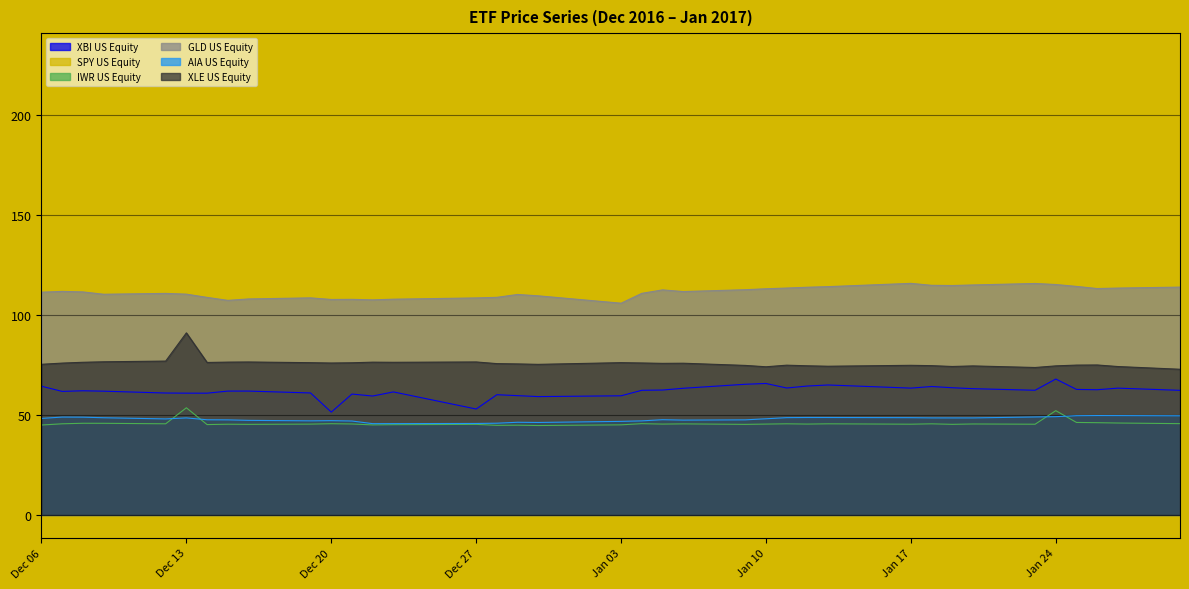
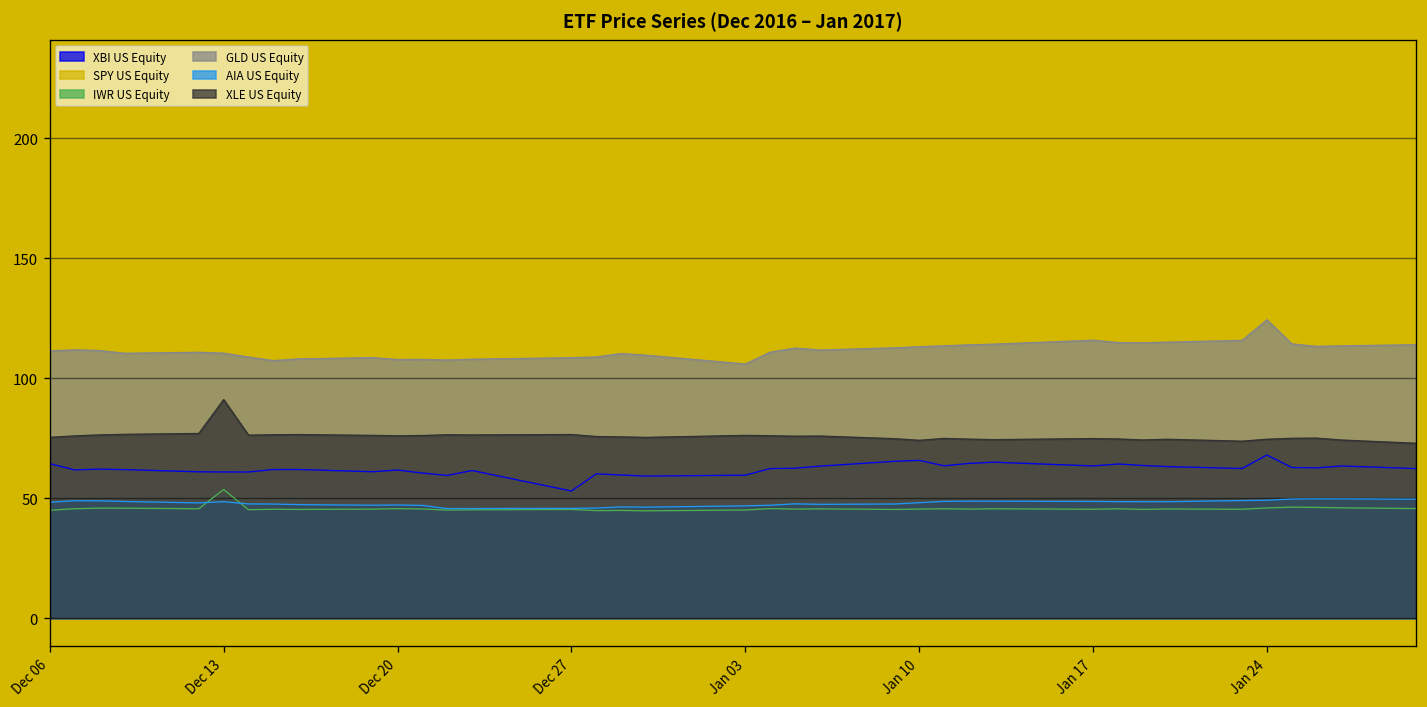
XBI US Equity, Dec 20: 51 -> 62
IWR US Equity, Jan 24: 52 -> 46
GLD US Equity, Jan 24: 115 -> 124
